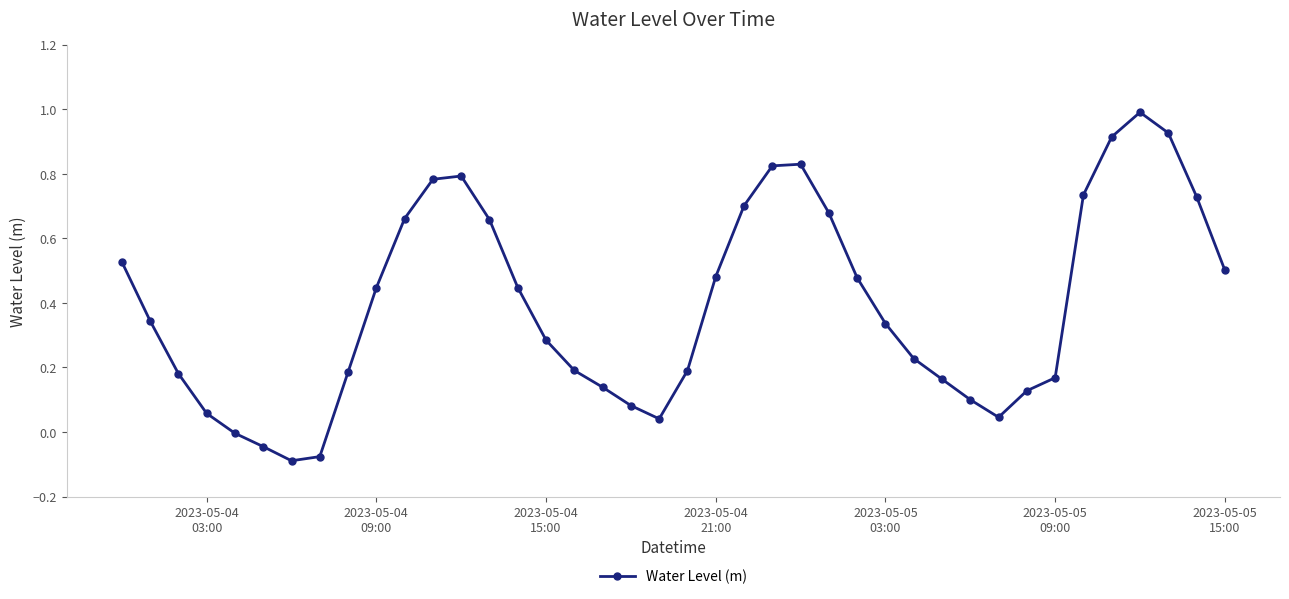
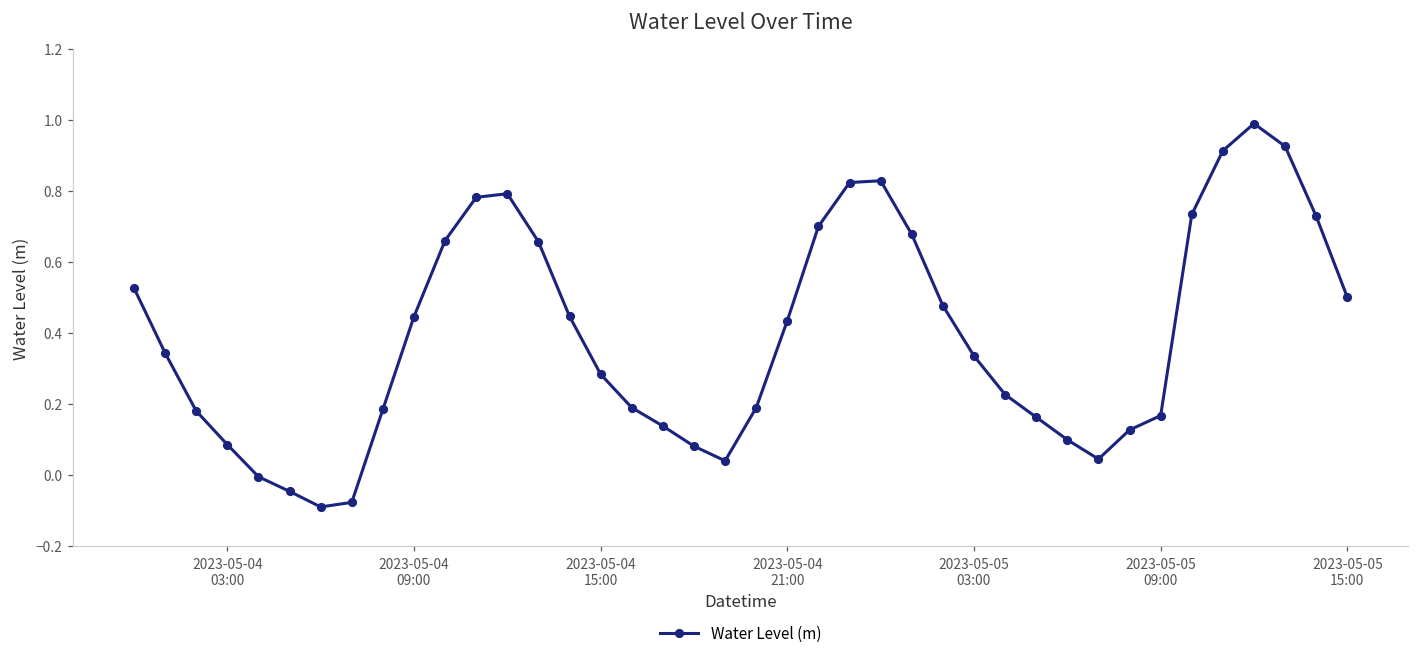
2023-05-04 03:00: 0.06 -> 0.09
2023-05-04 21:00: 0.48 -> 0.44
